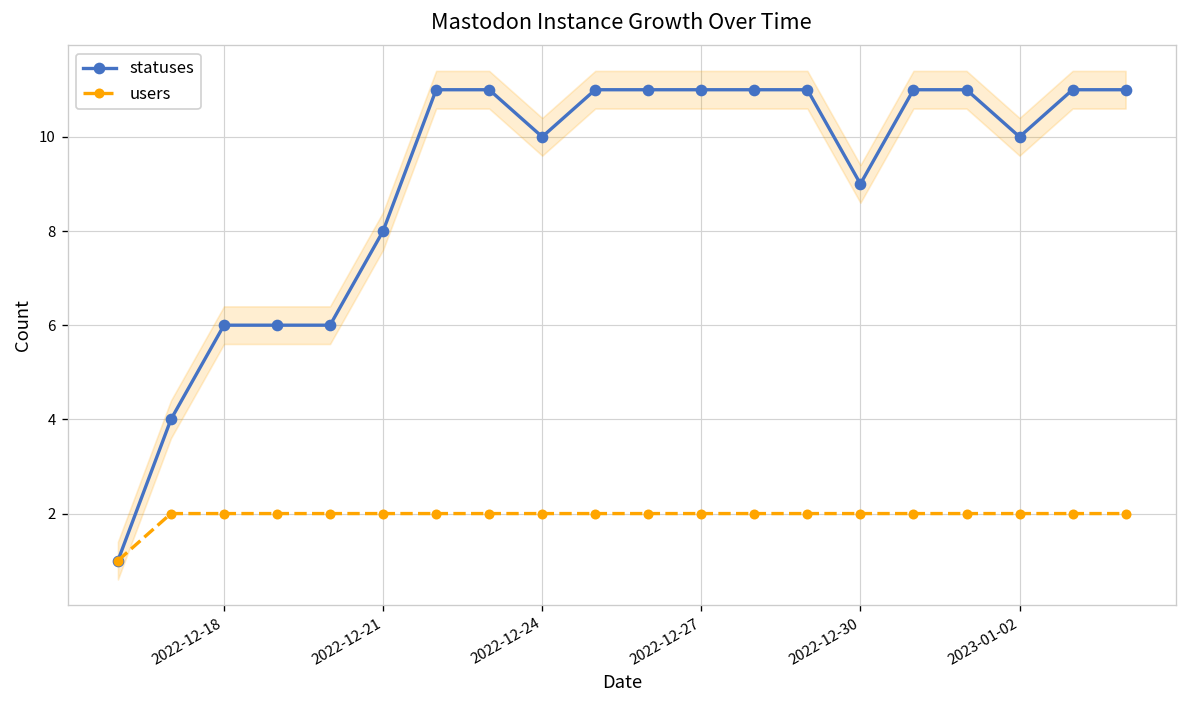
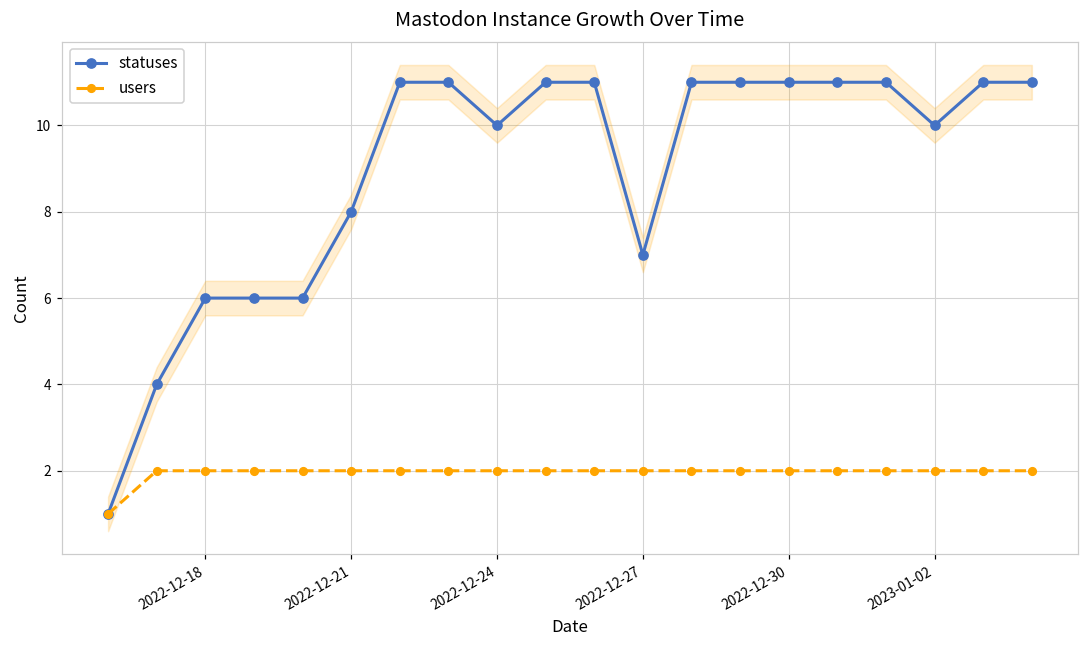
statuses, 2022-12-27: 11 -> 7
statuses, 2022-12-30: 9 -> 11
